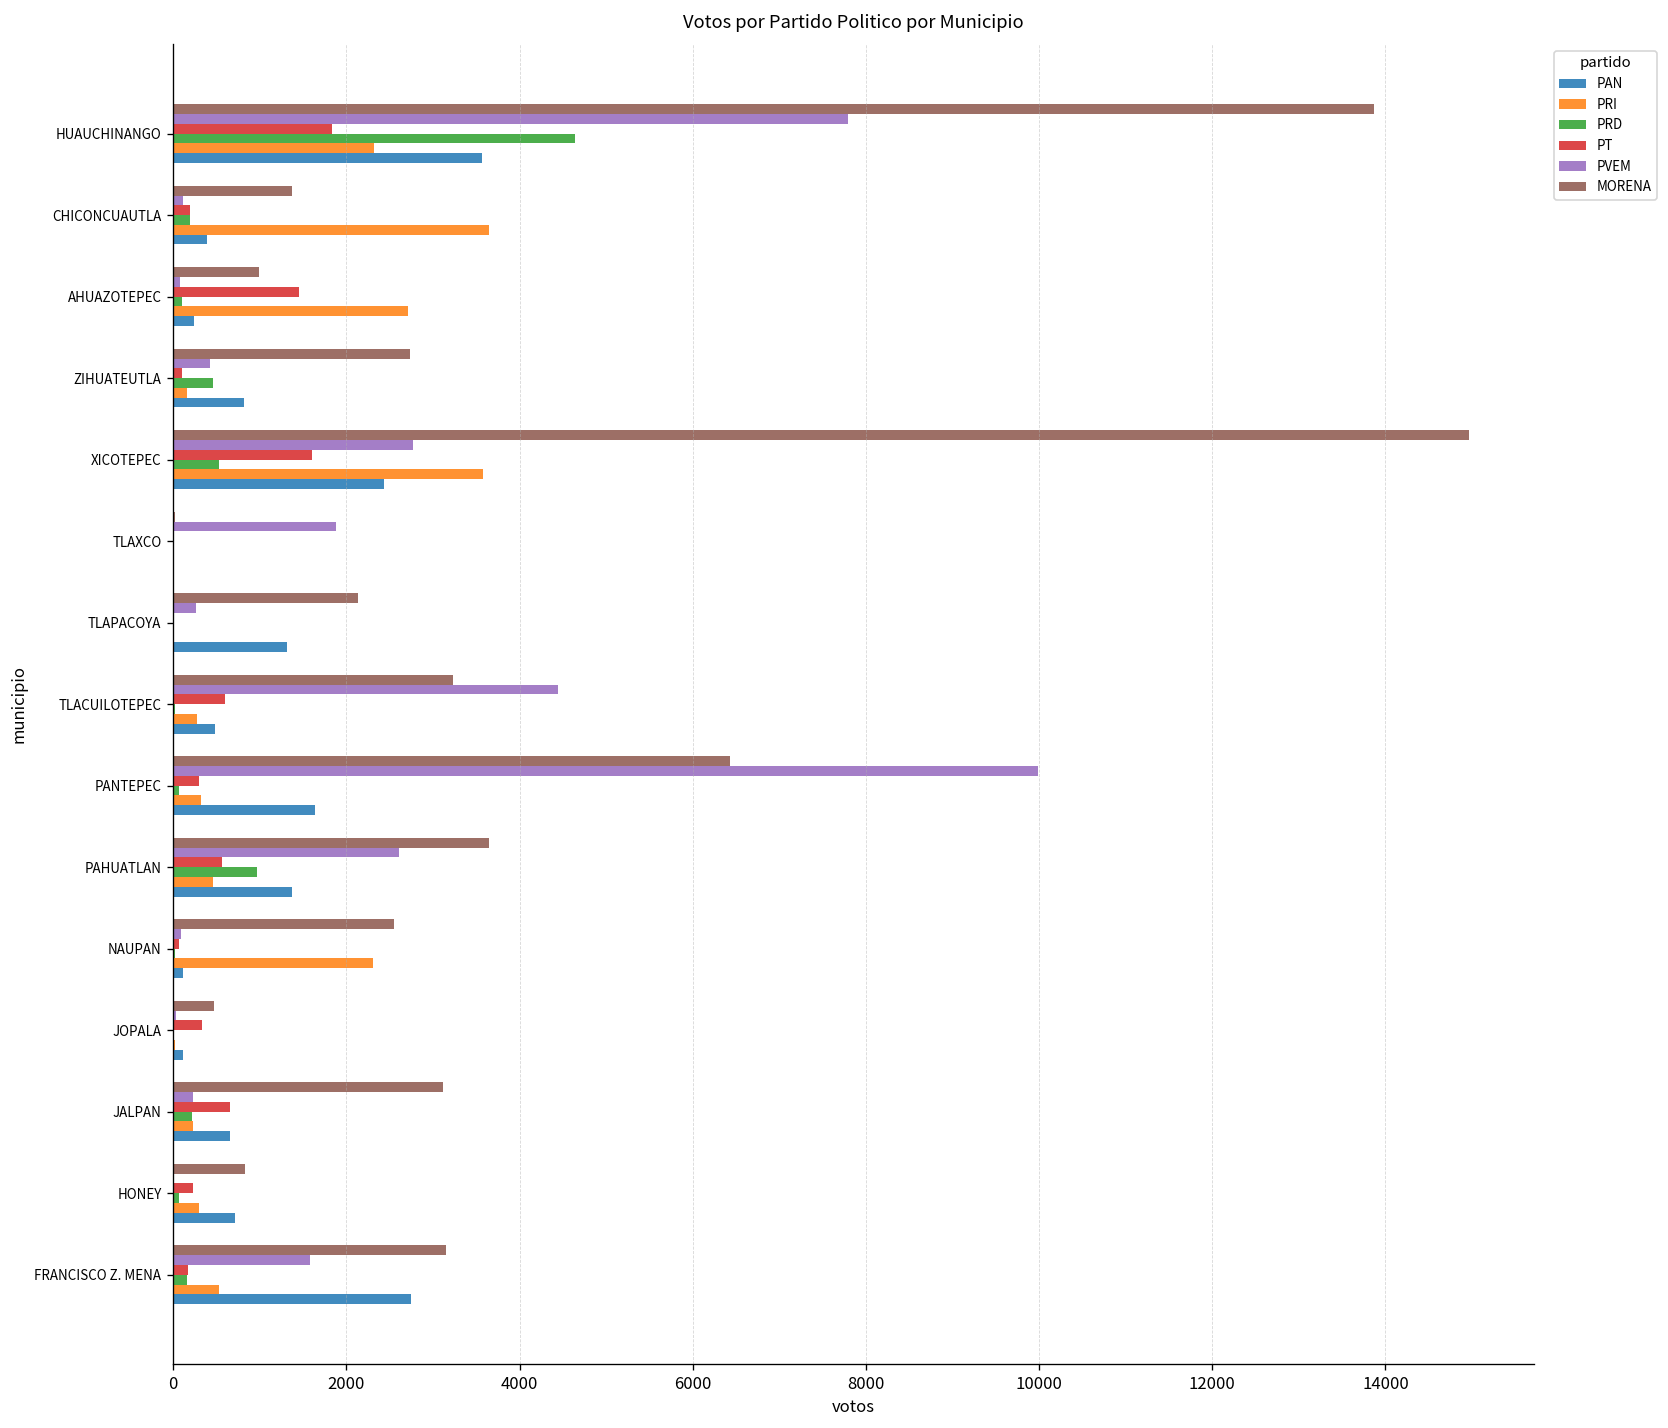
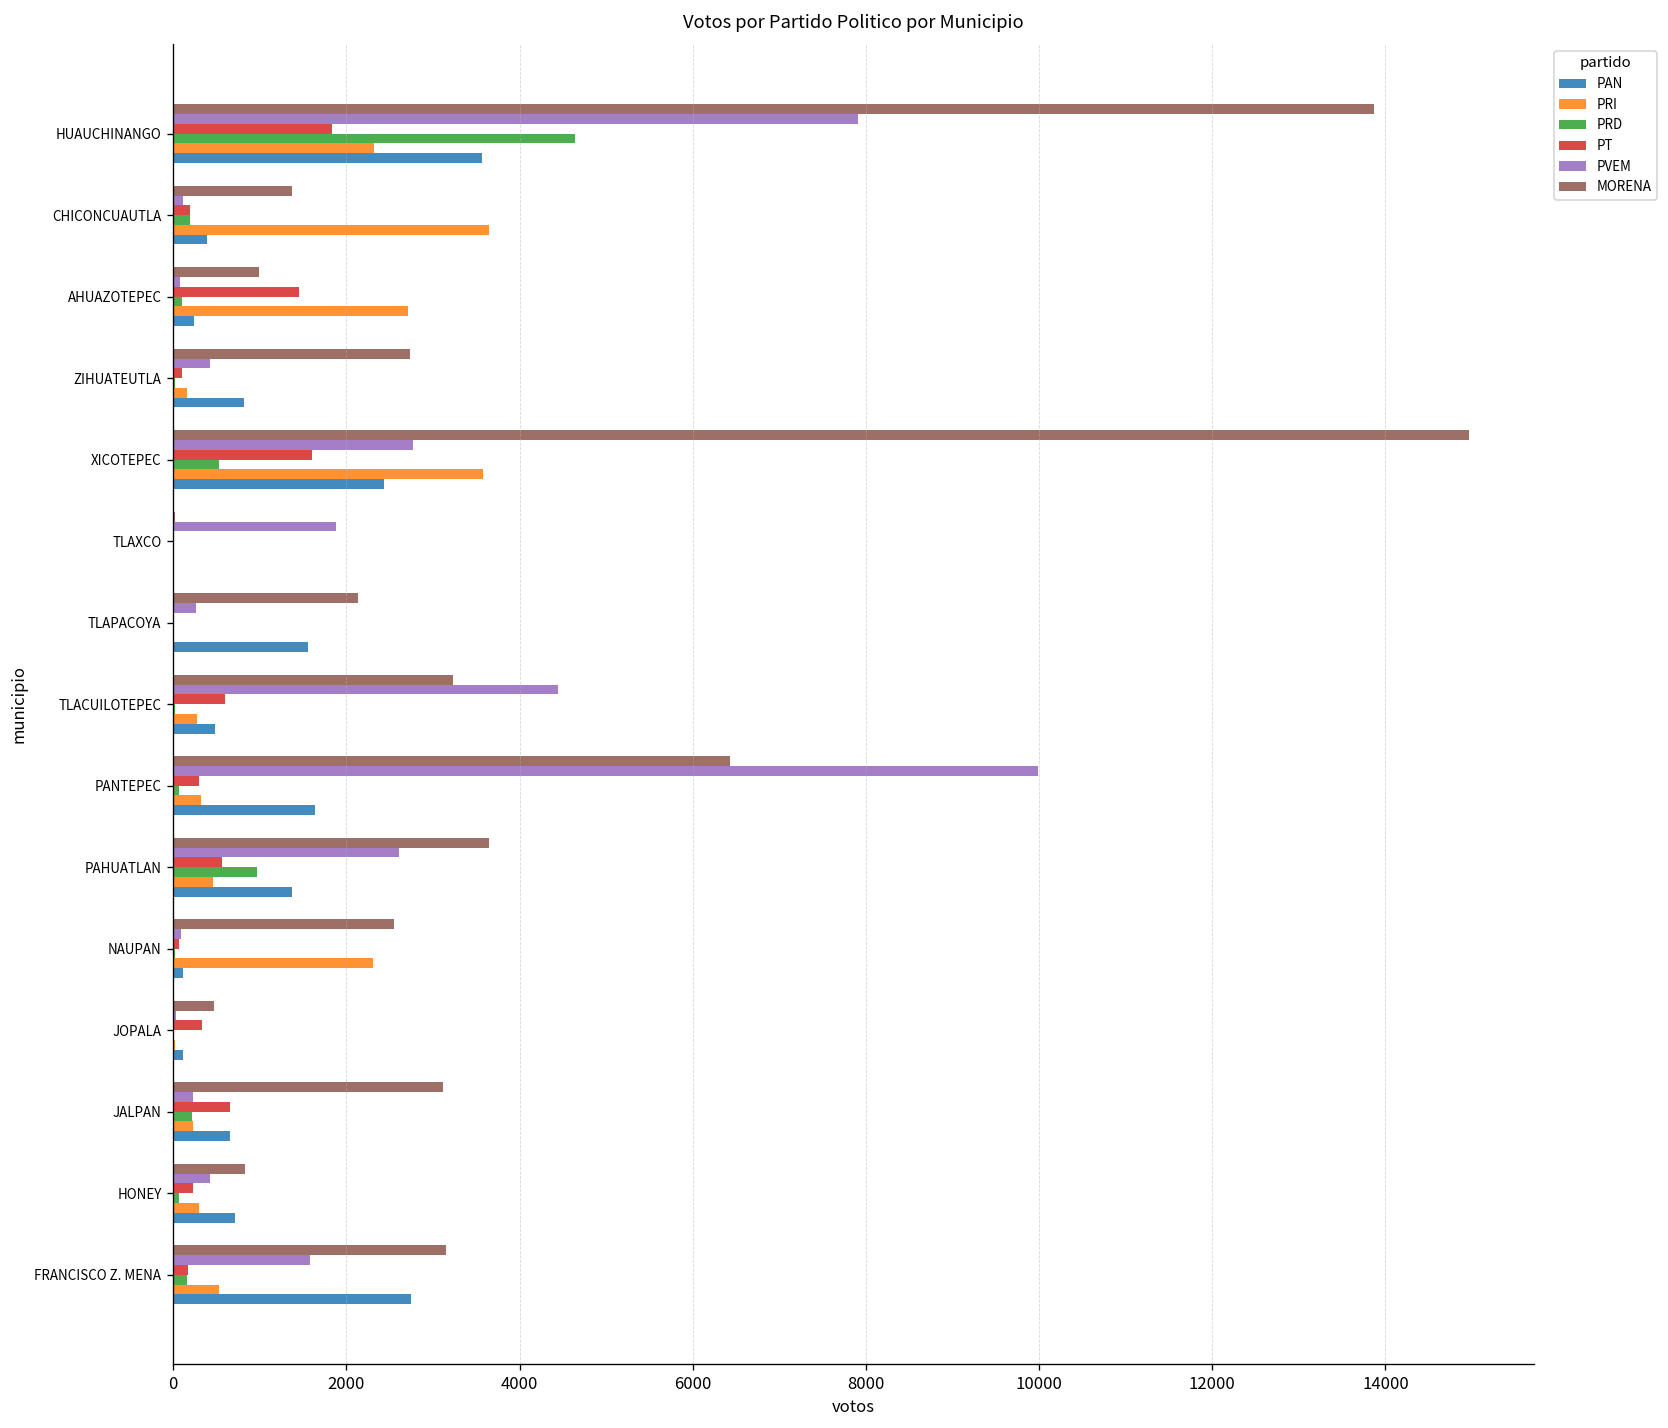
PVEM, HUAUCHINANGO: 7800 -> 7900
PRD, ZIHUATEUTLA: 500 -> 0
PAN, TLAPACOYA: 1300 -> 1600
PVEM, HONEY: 0 -> 400
